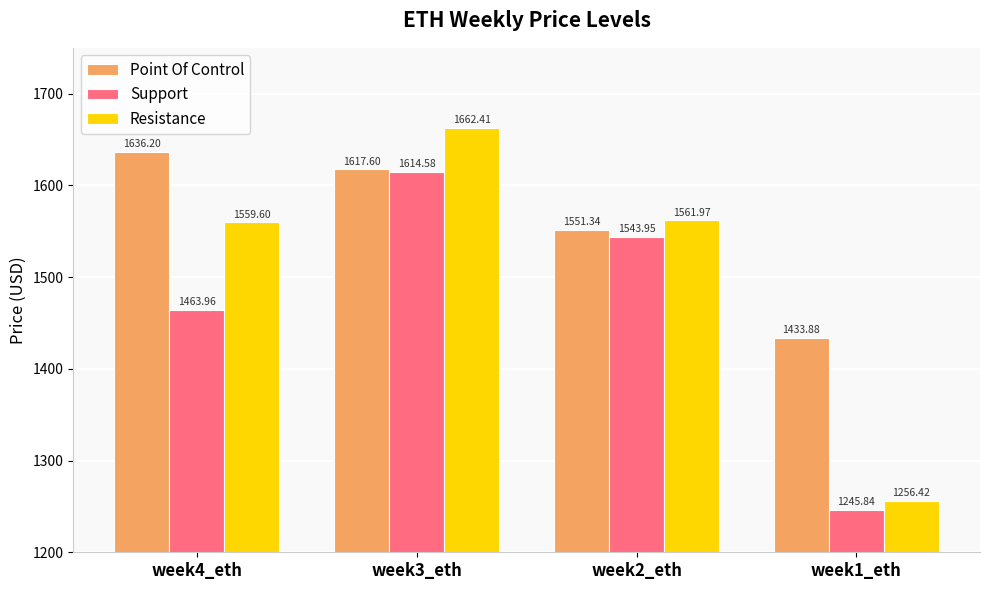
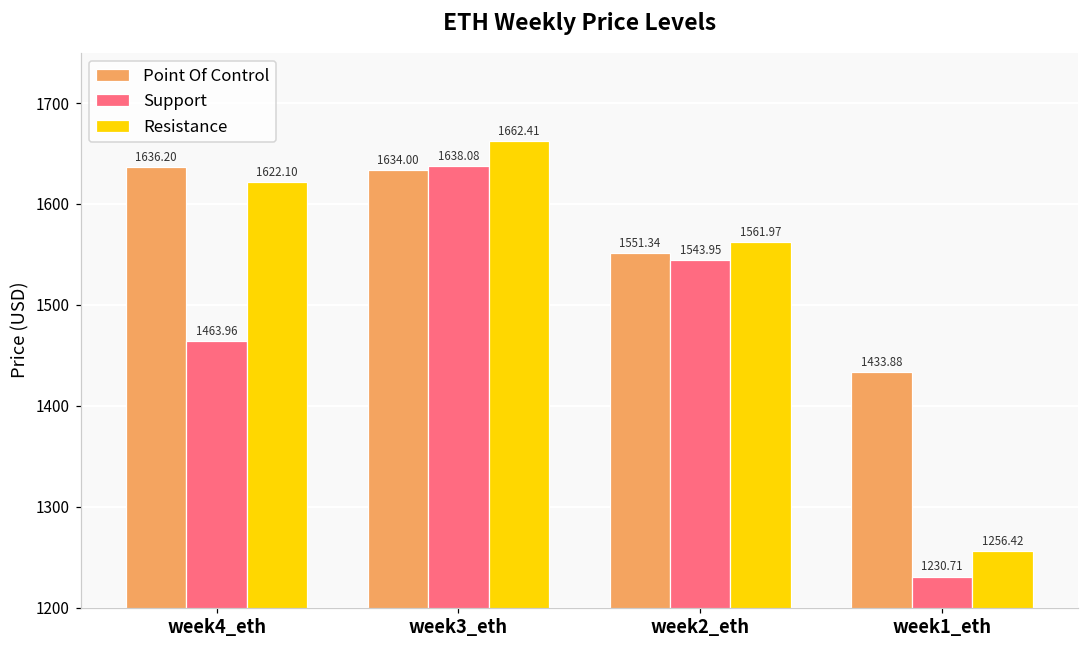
Resistance, week4_eth: 1559.60 -> 1622.10
Point Of Control, week3_eth: 1617.60 -> 1634.00
Support, week3_eth: 1614.58 -> 1638.08
Support, week1_eth: 1245.84 -> 1230.71
